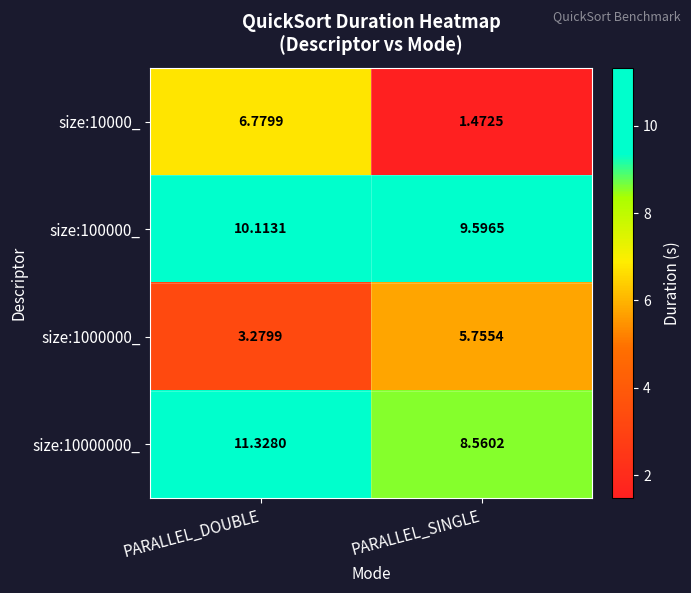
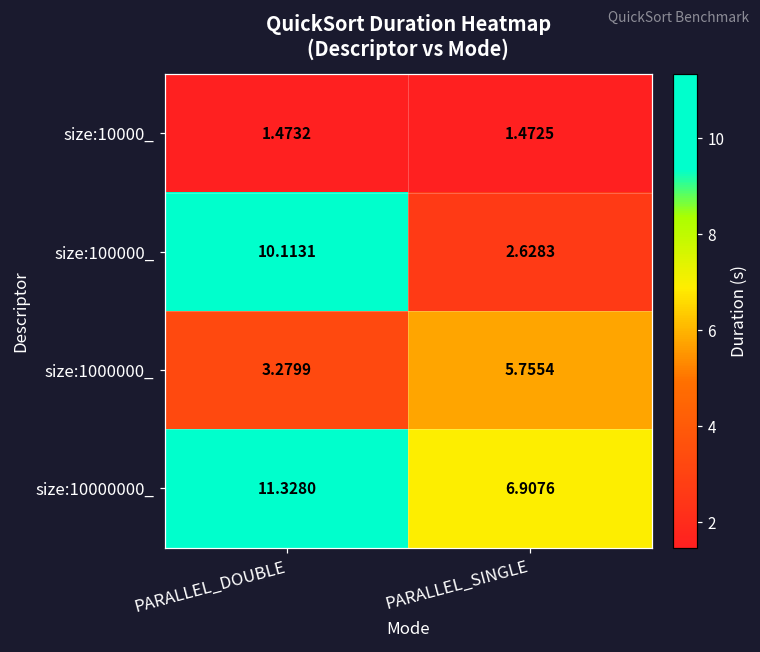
size:10000_, PARALLEL_DOUBLE: 6.7799 -> 1.4732
size:100000_, PARALLEL_SINGLE: 9.5965 -> 2.6283
size:10000000_, PARALLEL_SINGLE: 8.5602 -> 6.9076
